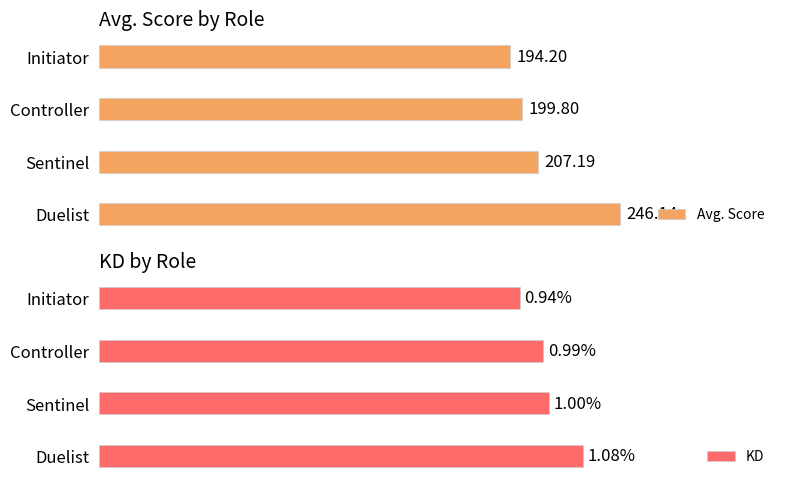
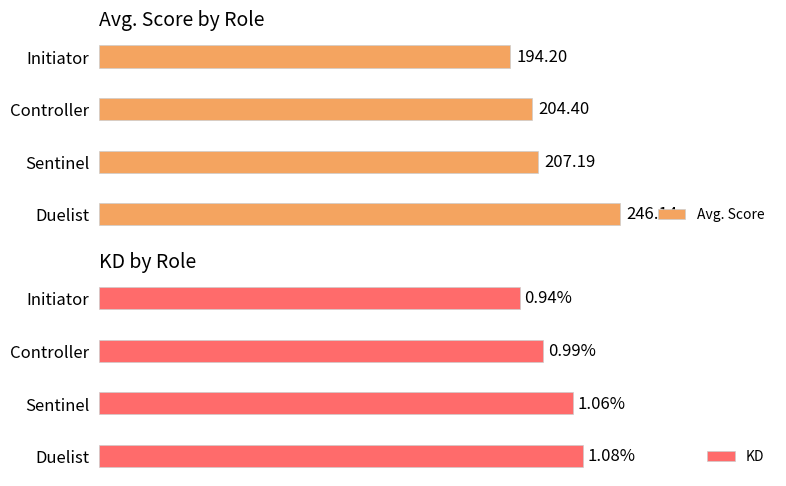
Avg. Score by Role, Controller: 199.80 -> 204.40
KD by Role, Sentinel: 1.00% -> 1.06%
